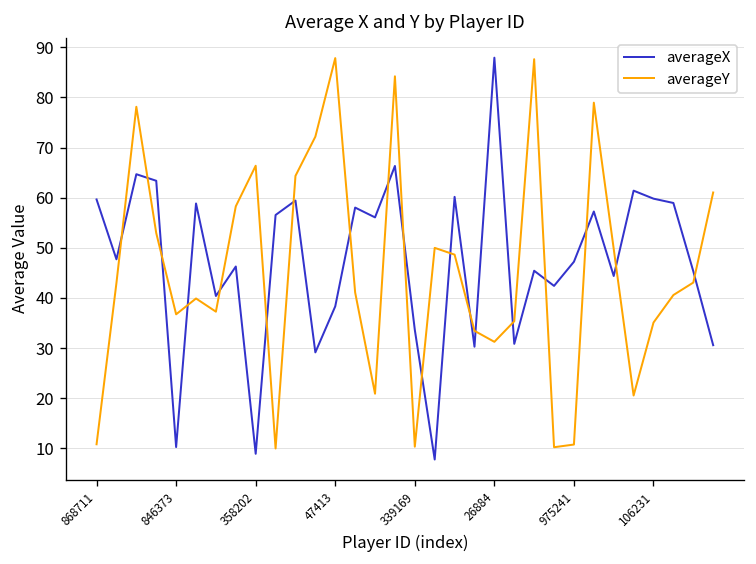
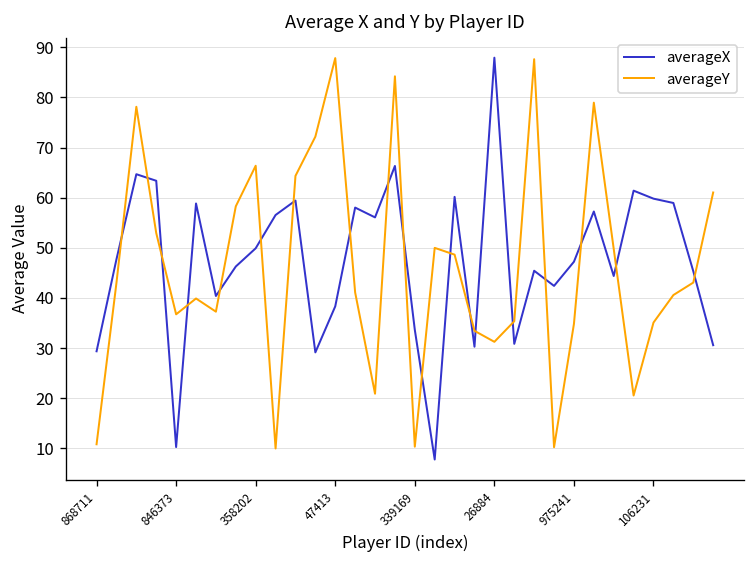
averageX, 868711: 60 -> 29
averageX, 358202: 9 -> 50
averageY, 975241: 11 -> 35
